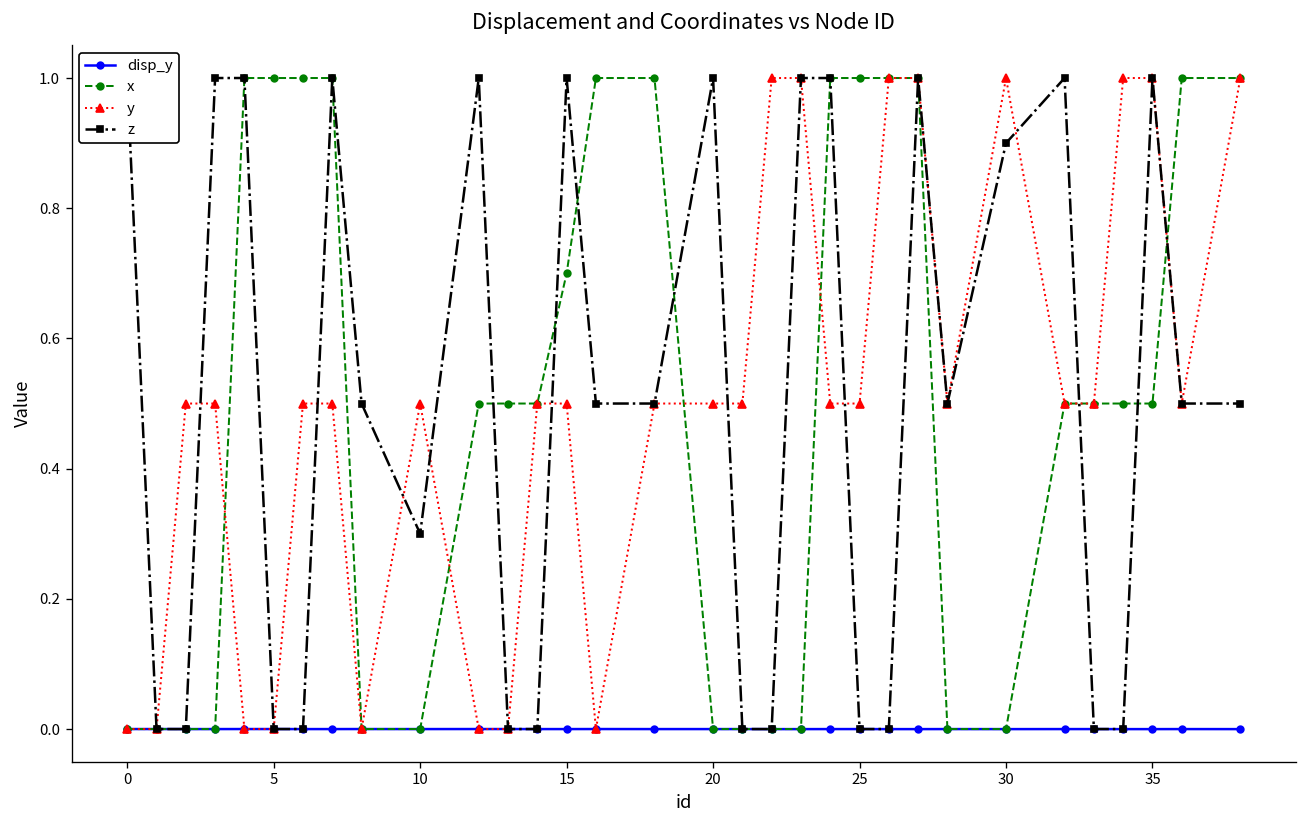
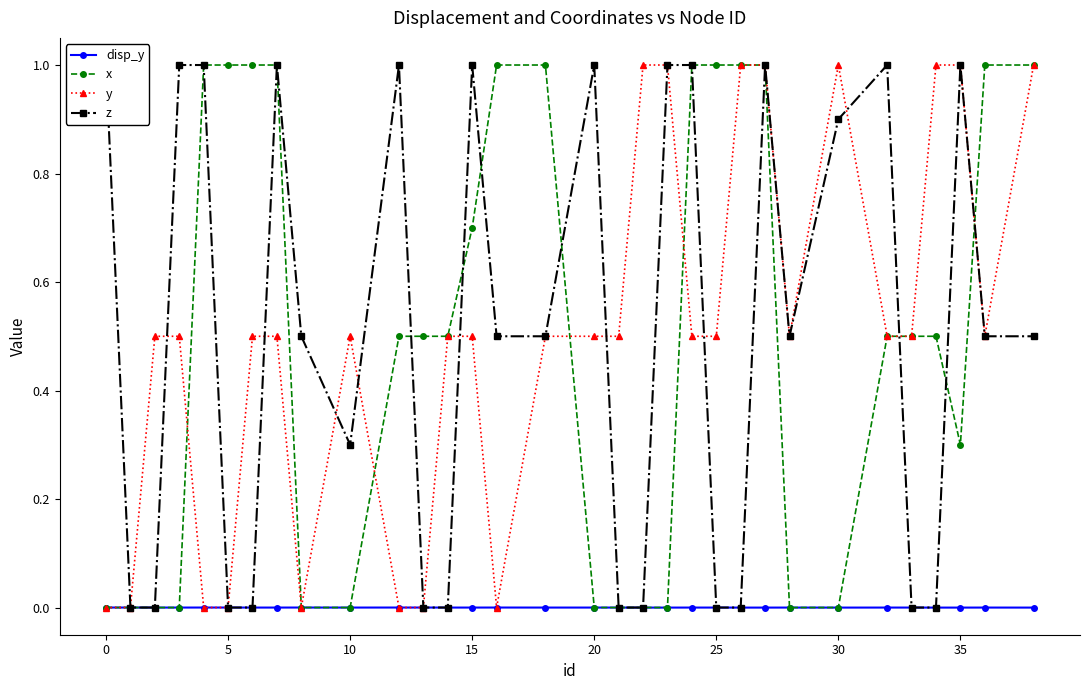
x, 35: 0.5 -> 0.3
